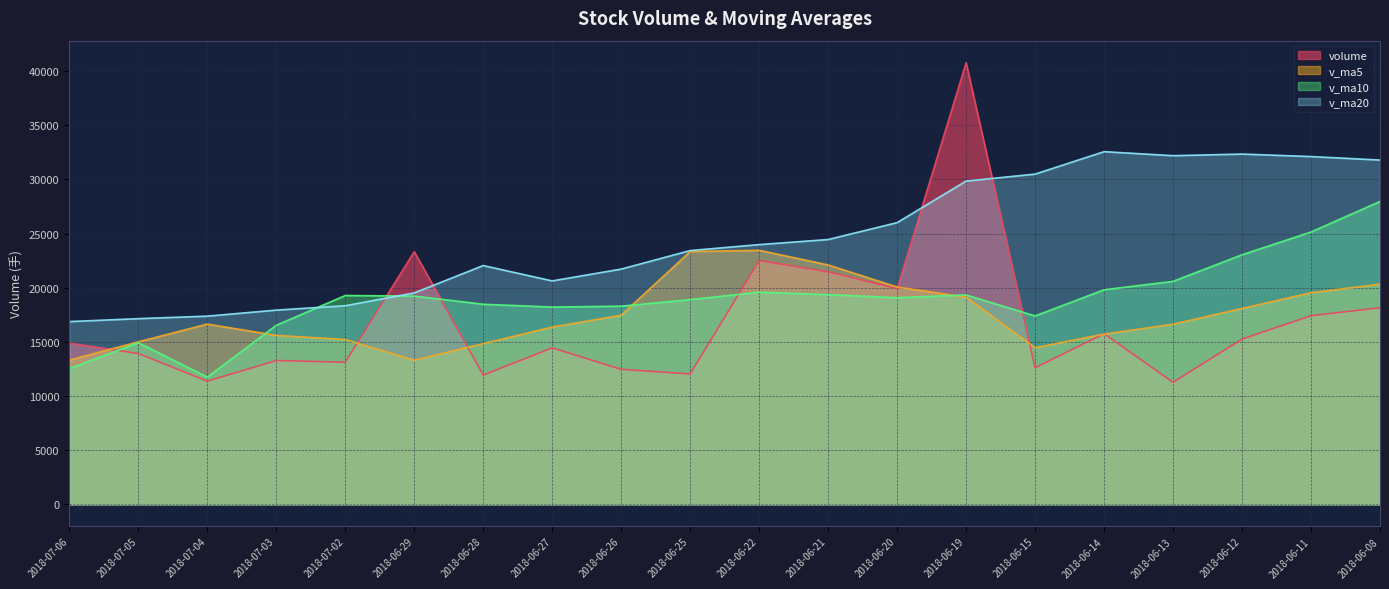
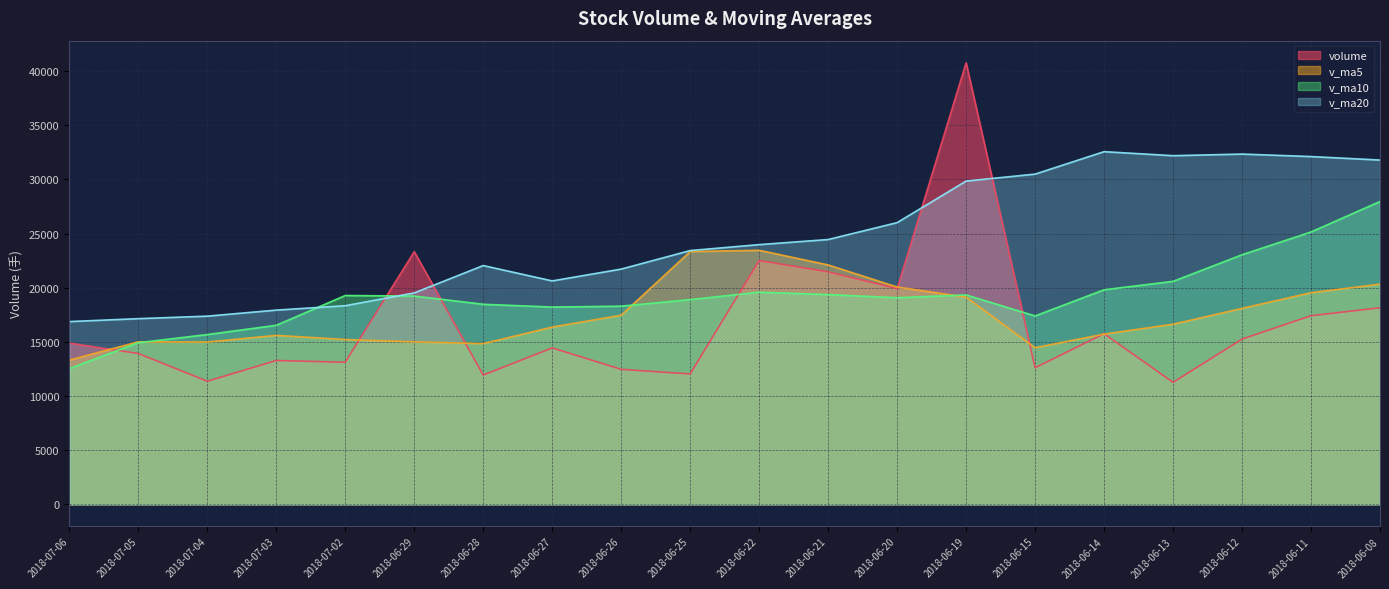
v_ma5, 2018-07-04: 16600 -> 15000
v_ma10, 2018-07-04: 11700 -> 15700
v_ma5, 2018-06-29: 13300 -> 15000
